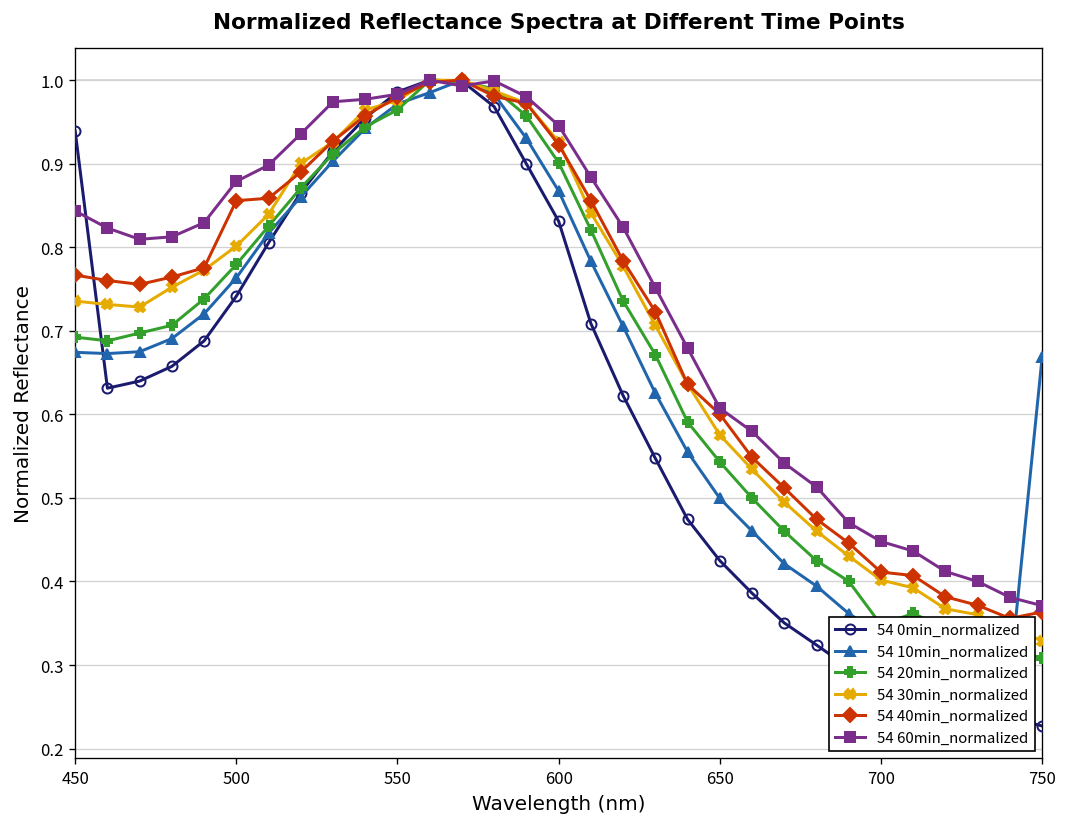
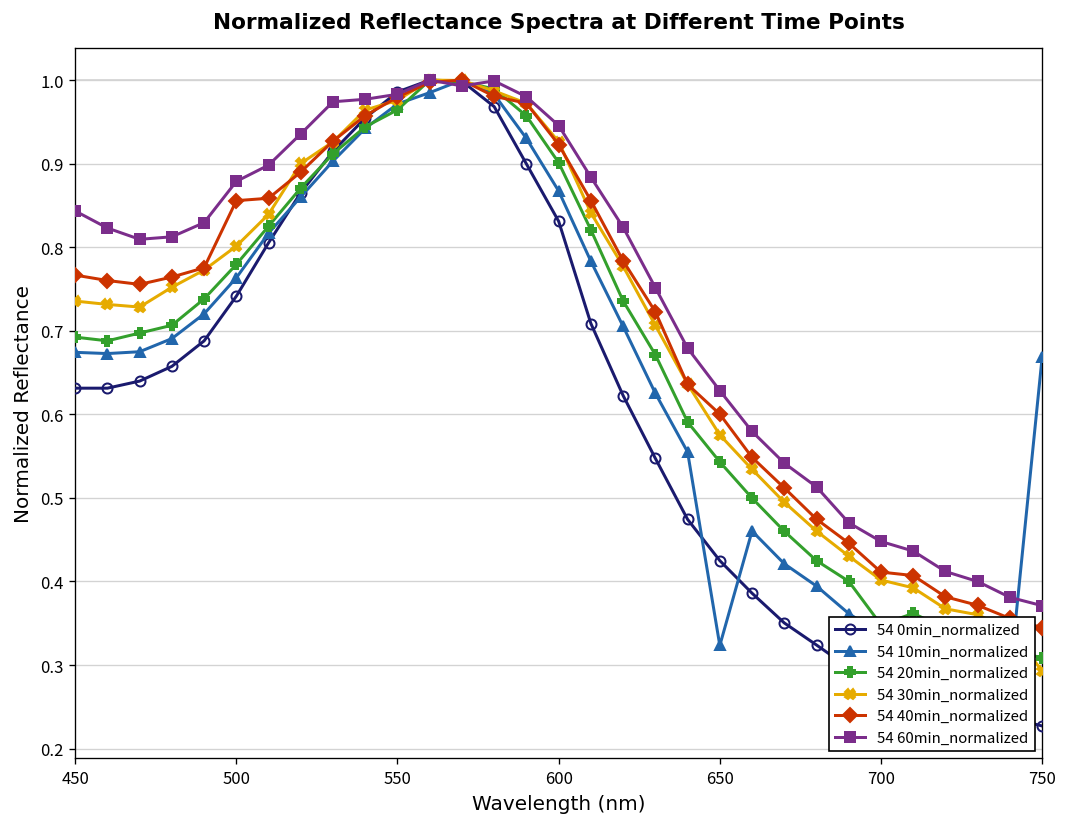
54 0min_normalized, 450: 0.94 -> 0.63
54 10min_normalized, 650: 0.50 -> 0.32
54 60min_normalized, 650: 0.61 -> 0.63
54 30min_normalized, 750: 0.33 -> 0.29
54 40min_normalized, 750: 0.36 -> 0.34
